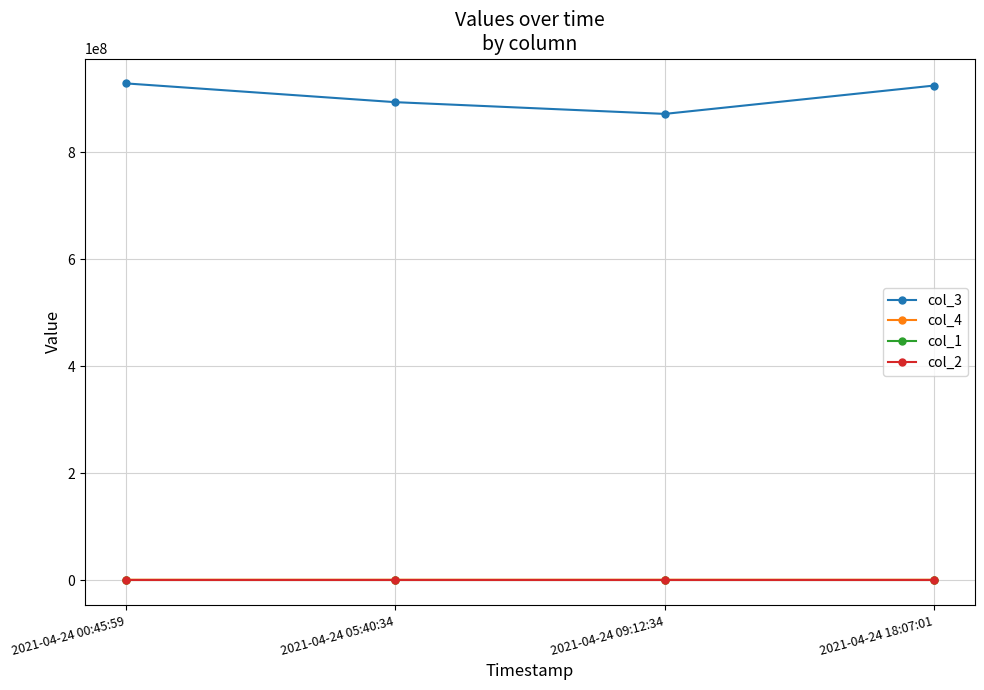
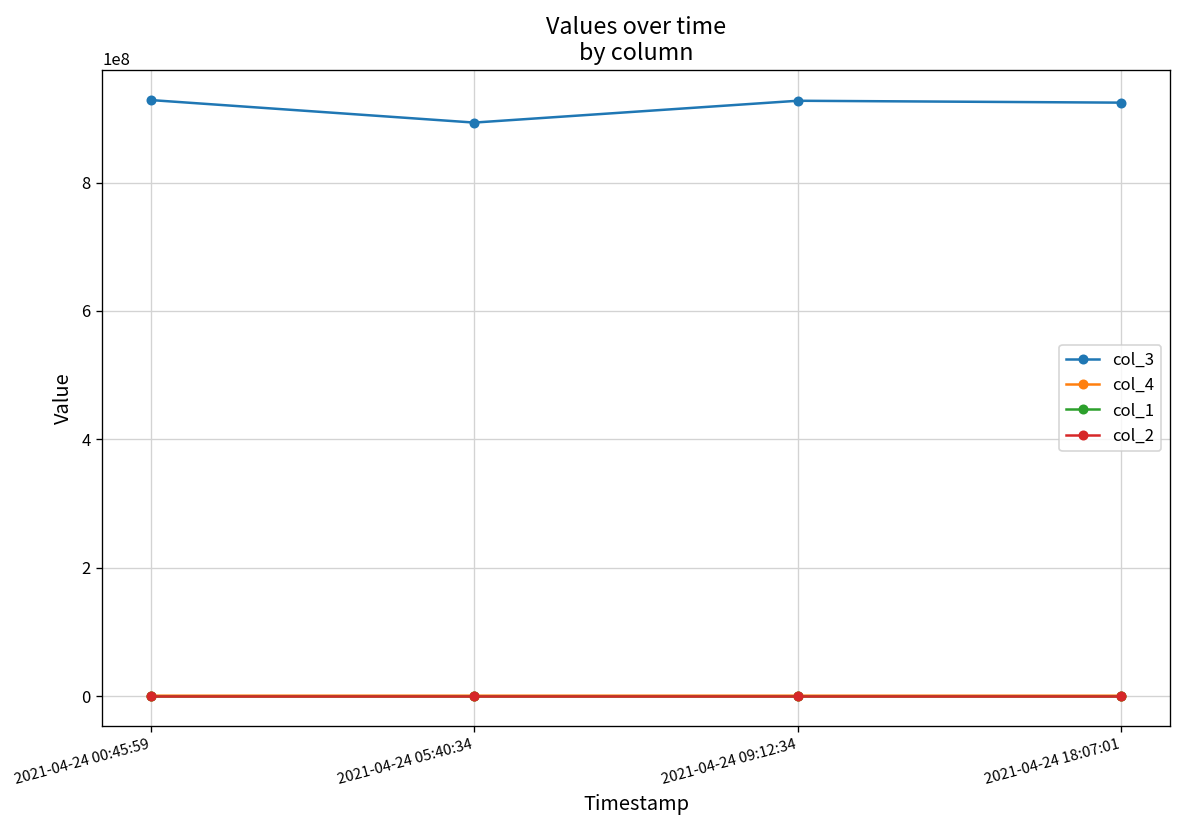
col_3, 2021-04-24 09:12:34: 870000000 -> 930000000
